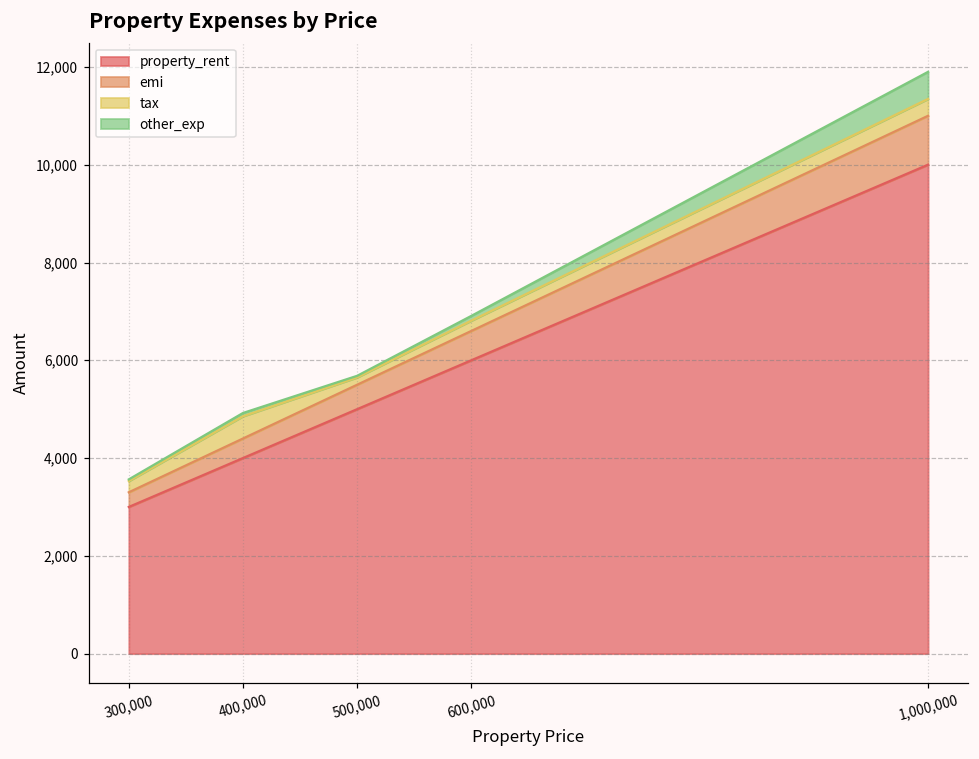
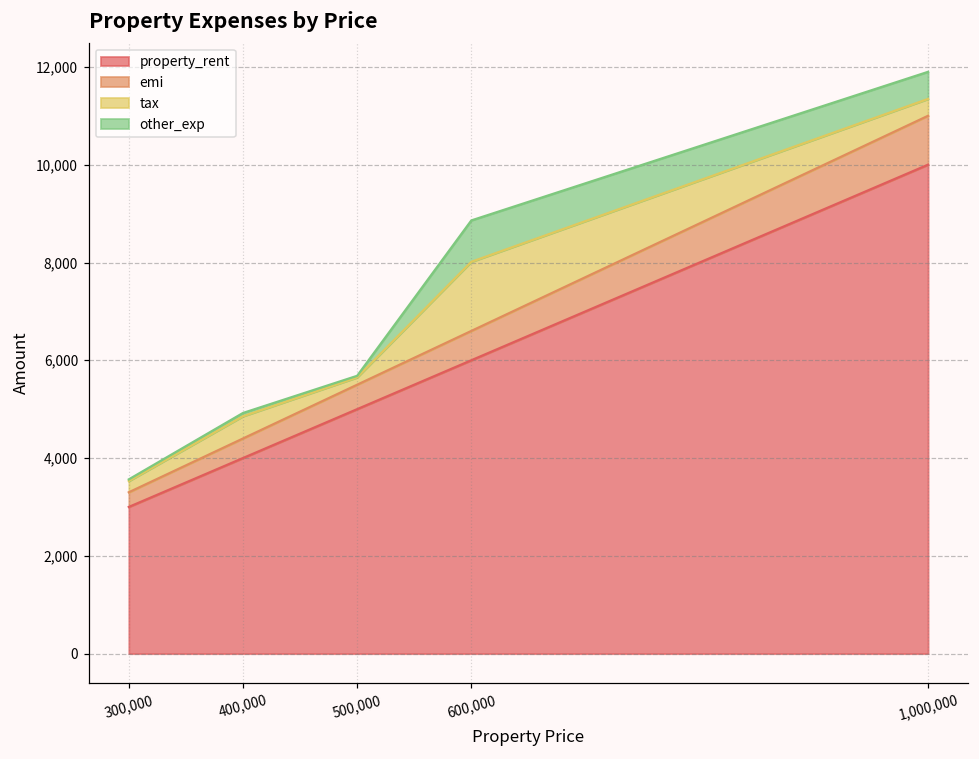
tax, 600,000: 200 -> 1,400
other_exp, 600,000: 100 -> 800
